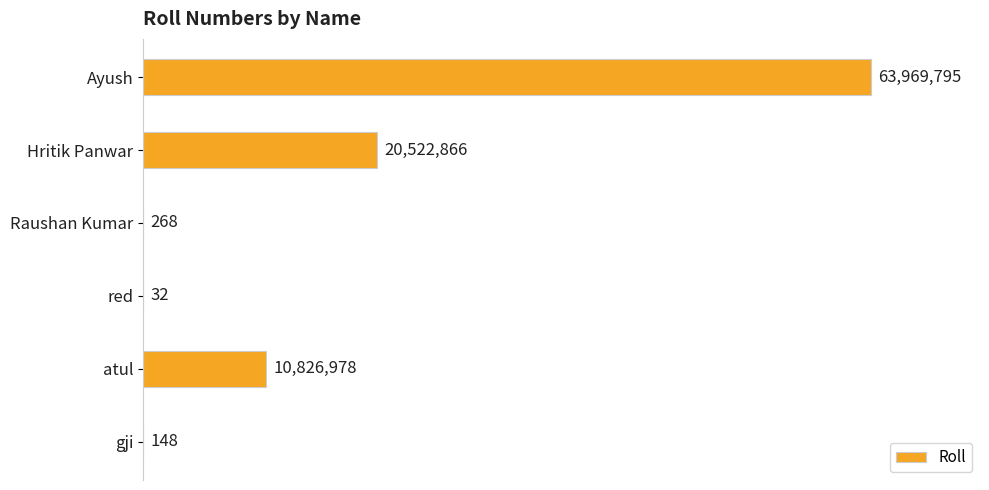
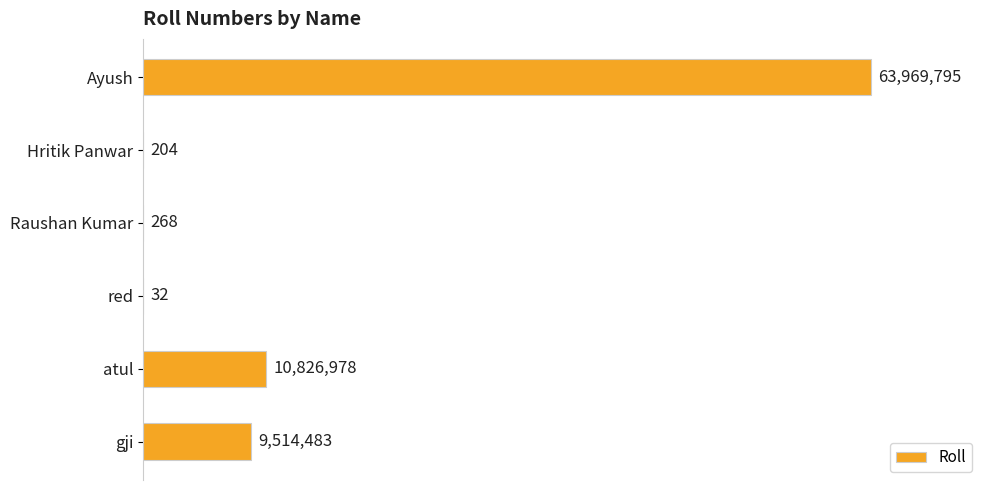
Hritik Panwar: 20,522,866 -> 204
gji: 148 -> 9,514,483
